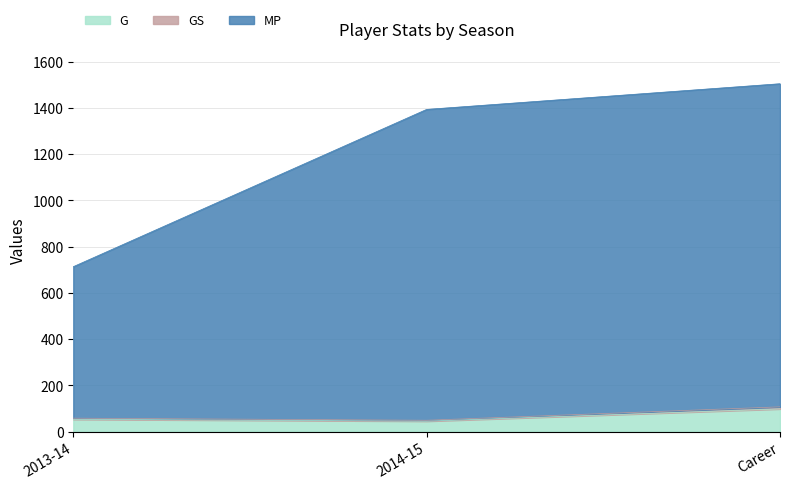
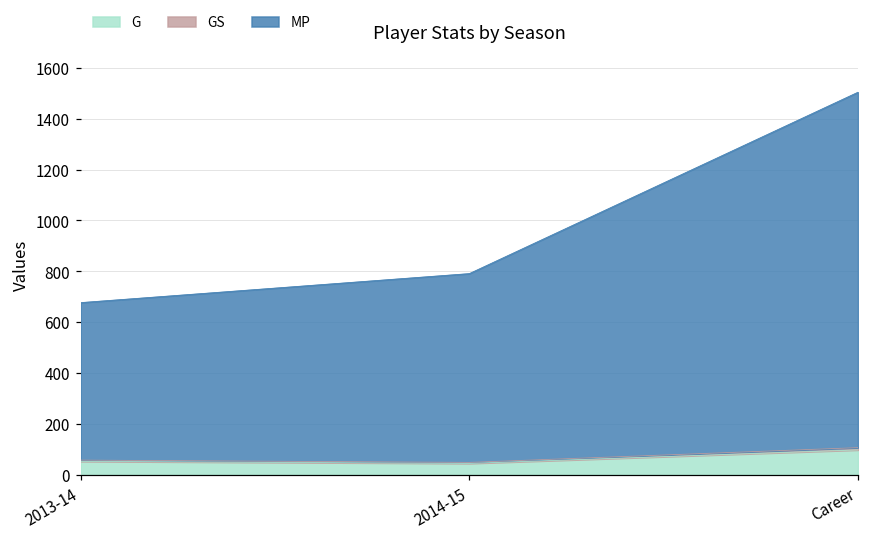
MP, 2013-14: 660 -> 620
MP, 2014-15: 1340 -> 740
